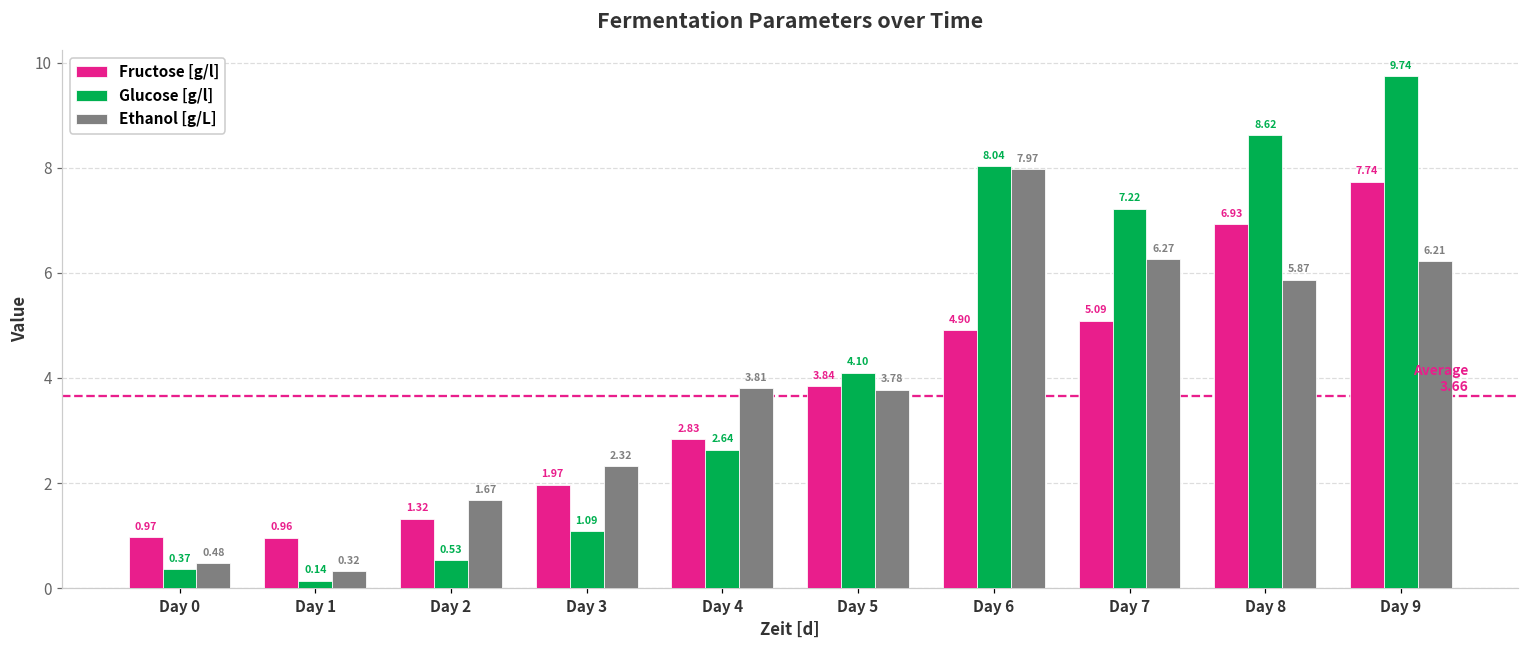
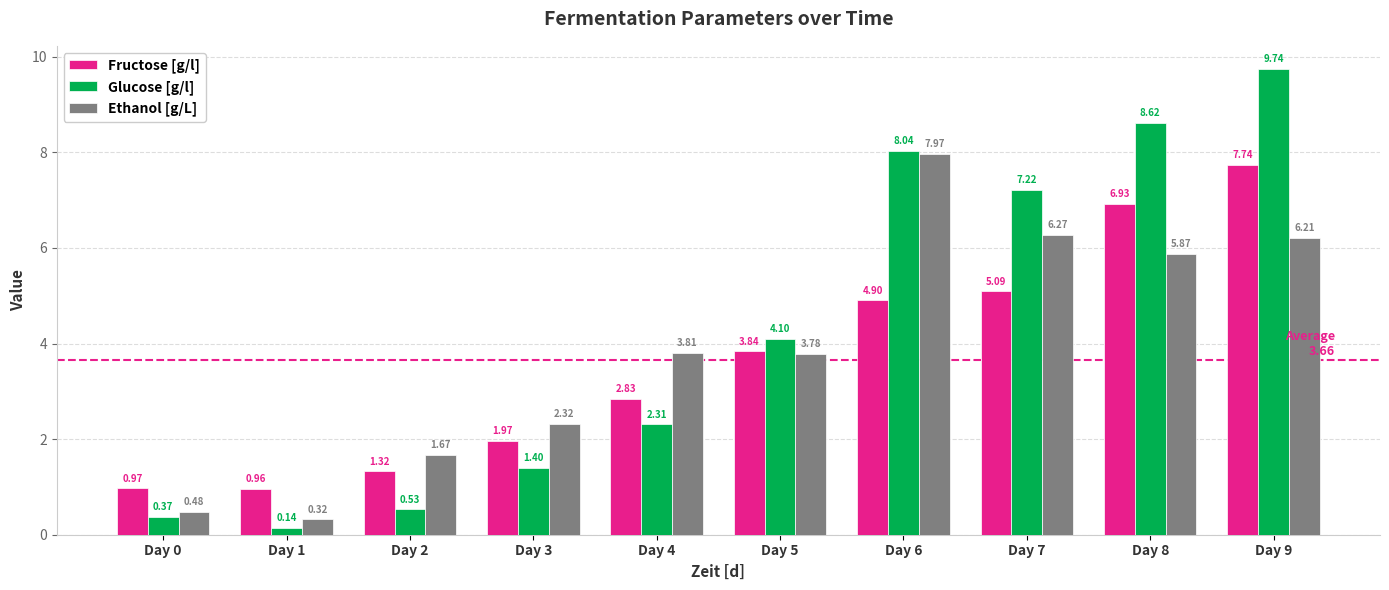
Glucose [g/l], Day 3: 1.09 -> 1.40
Glucose [g/l], Day 4: 2.64 -> 2.31
